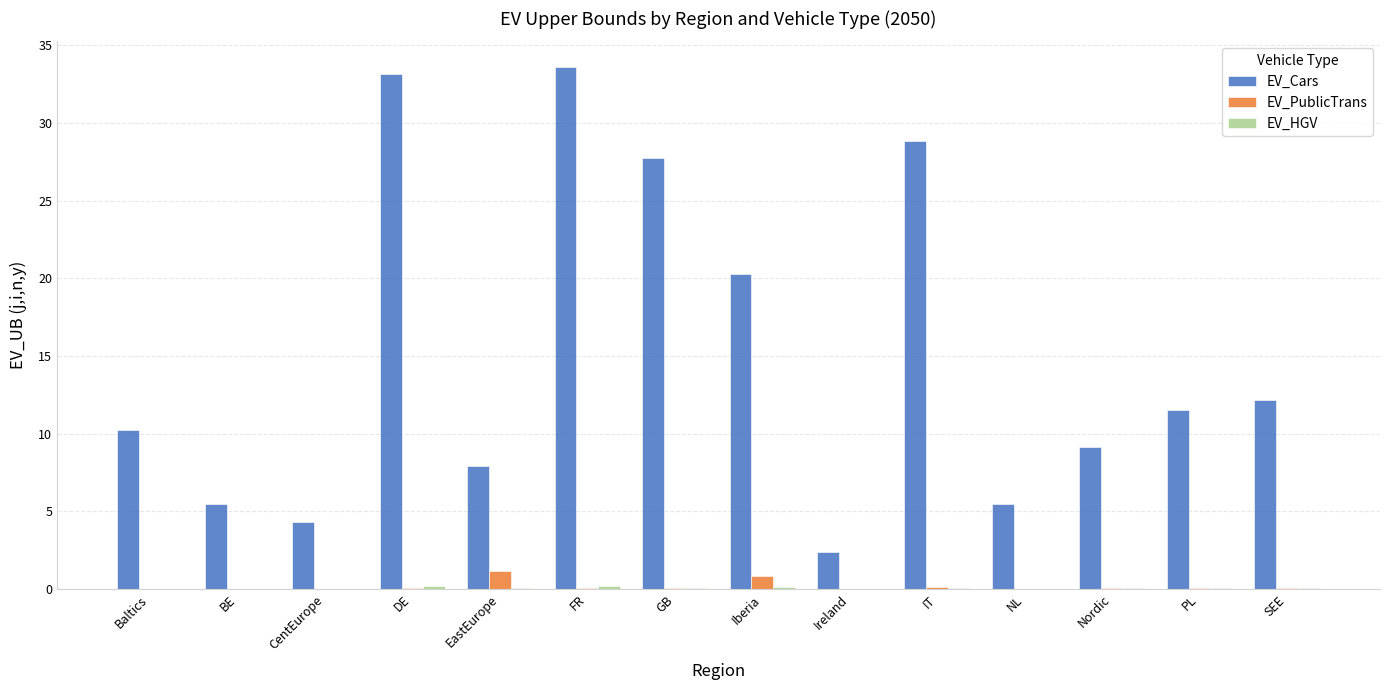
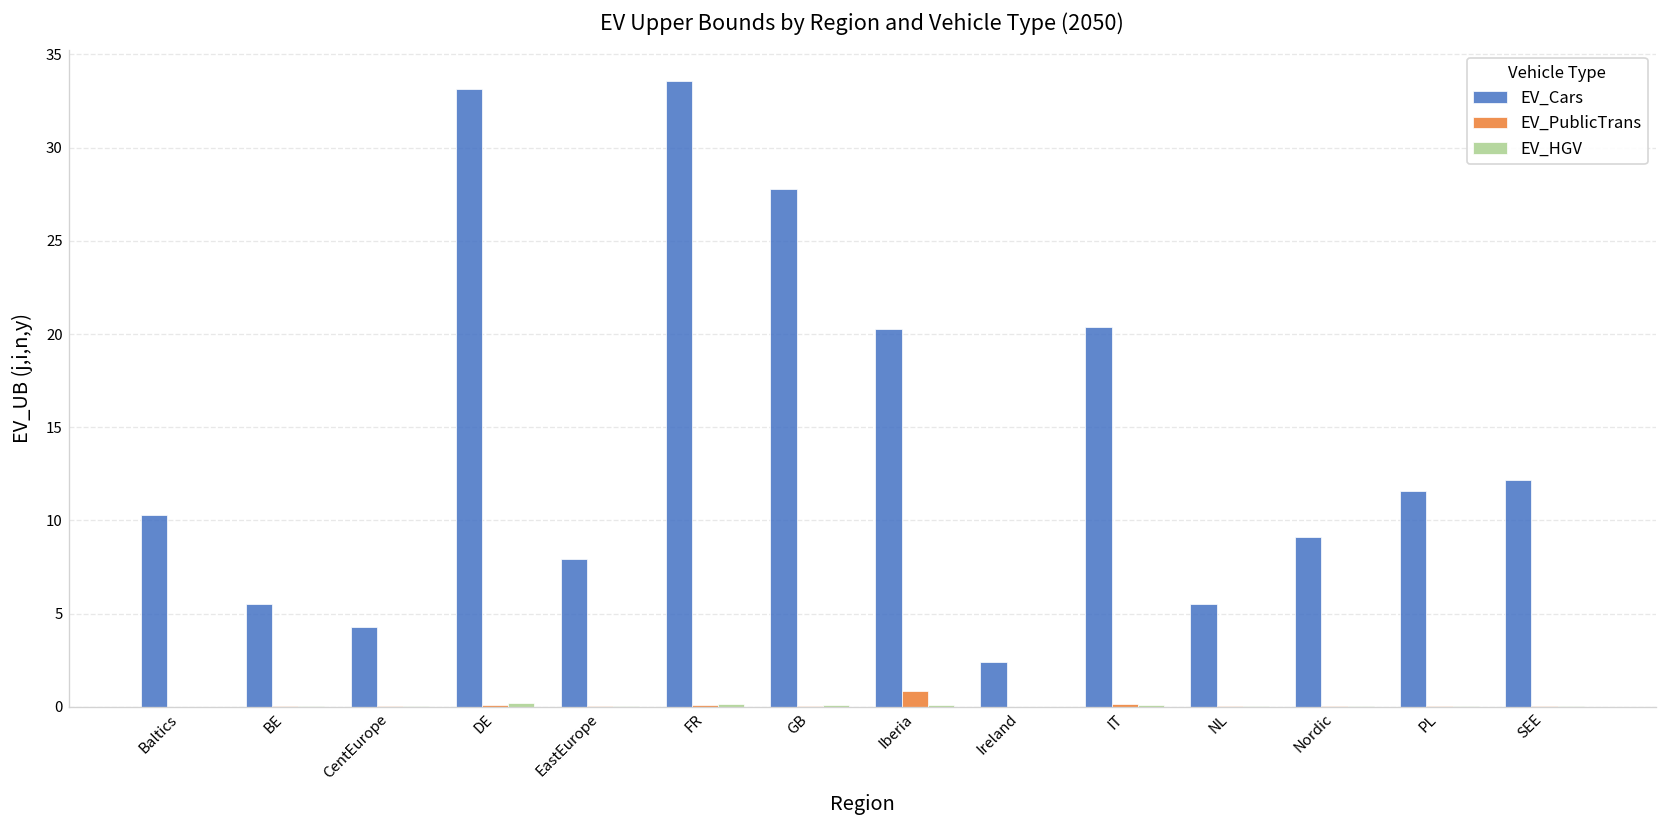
EV_PublicTrans, EastEurope: 1.2 -> 0.1
EV_Cars, IT: 28.9 -> 20.4
